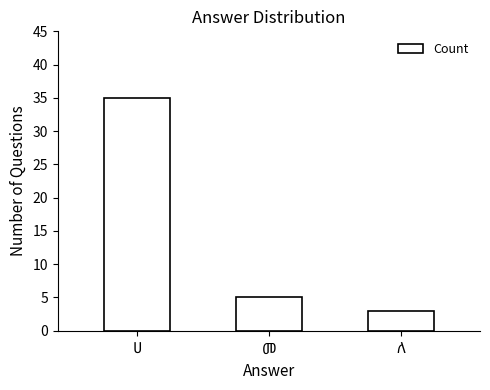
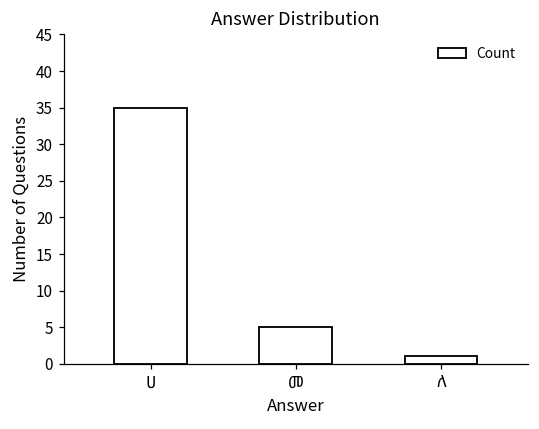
ለ: 3 -> 1
